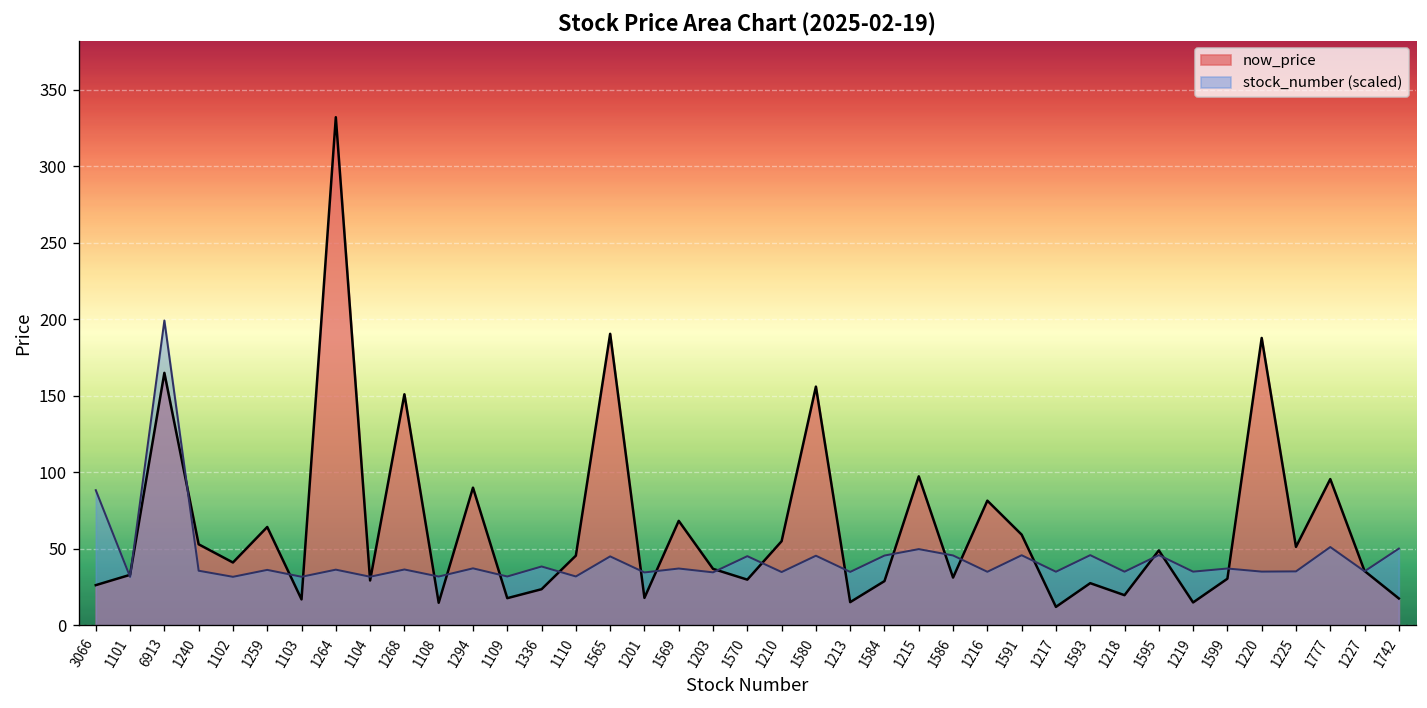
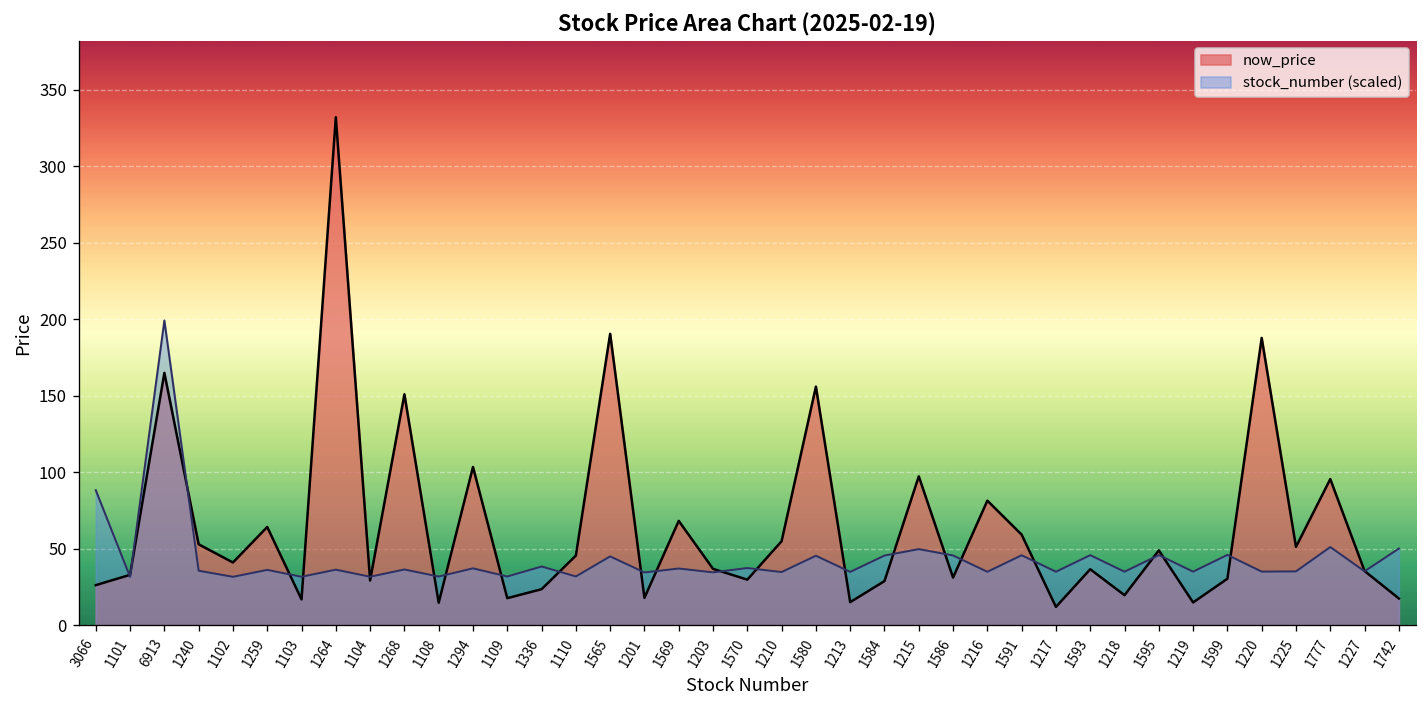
now_price, 1294: 90 -> 104
stock_number (scaled), 1570: 45 -> 37
now_price, 1593: 28 -> 37
stock_number (scaled), 1599: 37 -> 46
